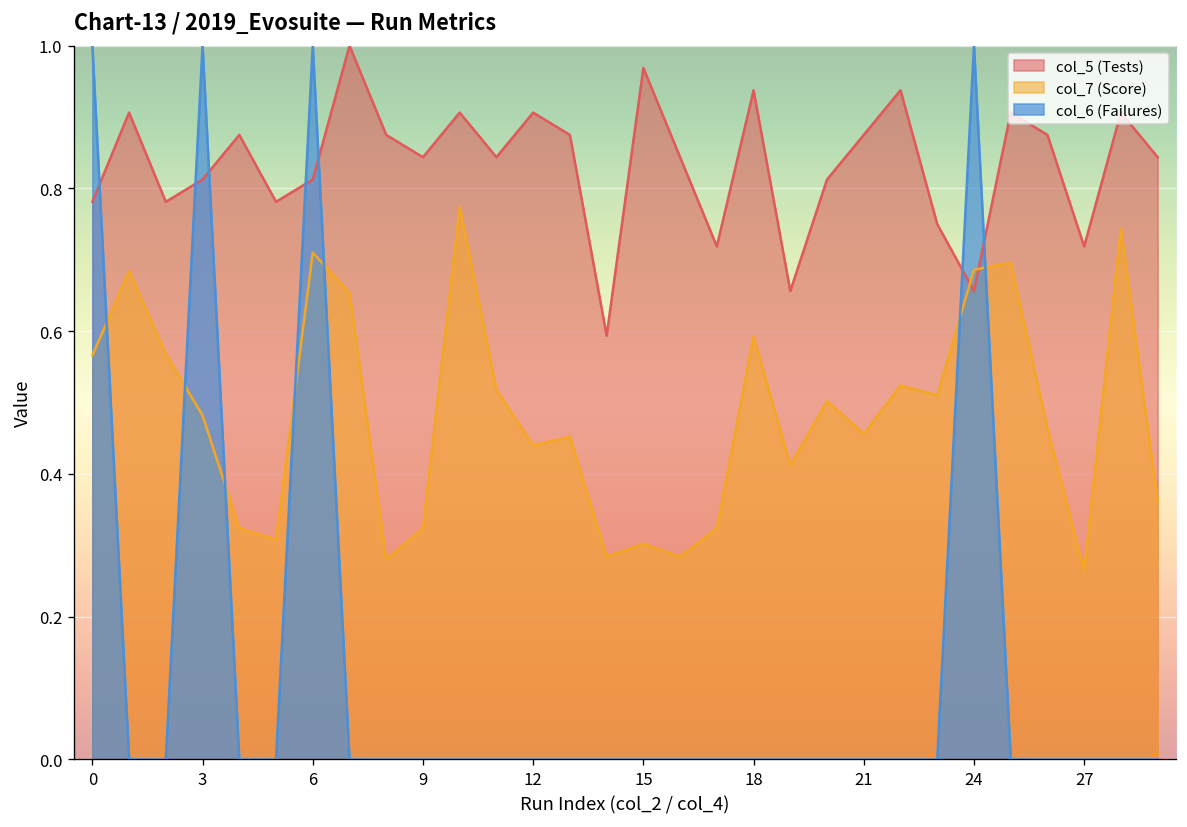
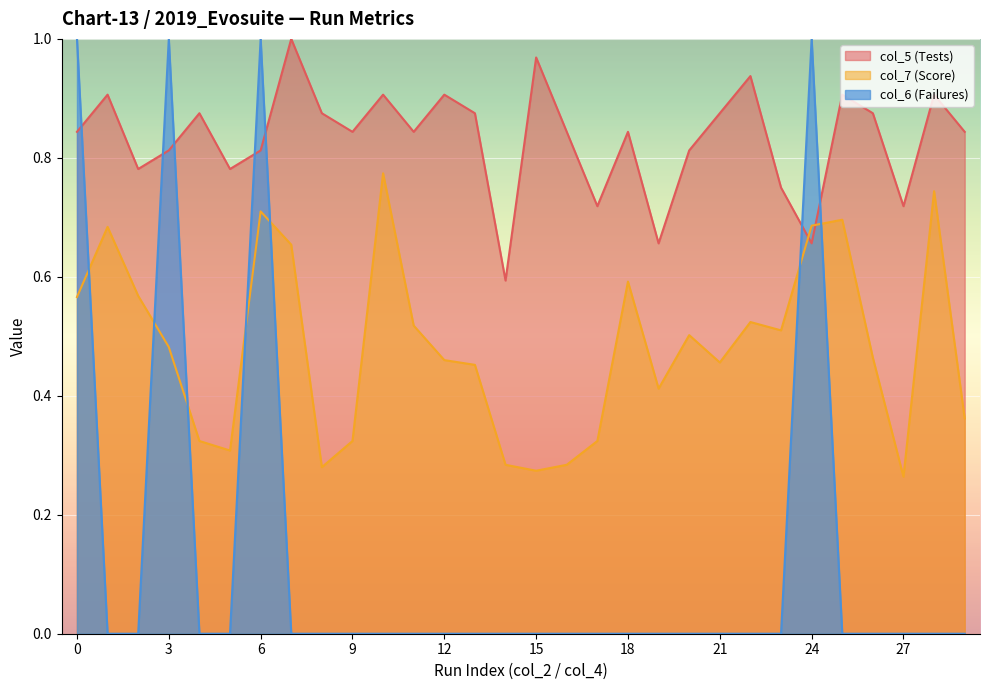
col_5 (Tests), 0: 0.78 -> 0.84
col_7 (Score), 12: 0.44 -> 0.46
col_7 (Score), 15: 0.30 -> 0.27
col_5 (Tests), 18: 0.94 -> 0.84
